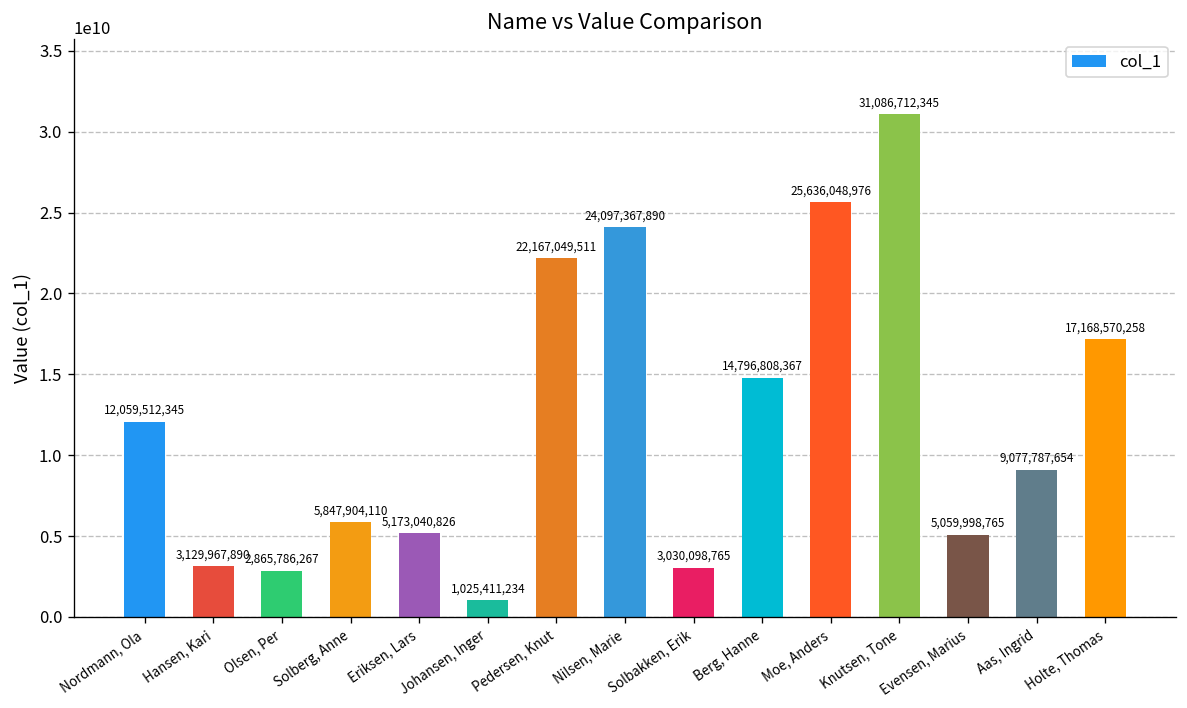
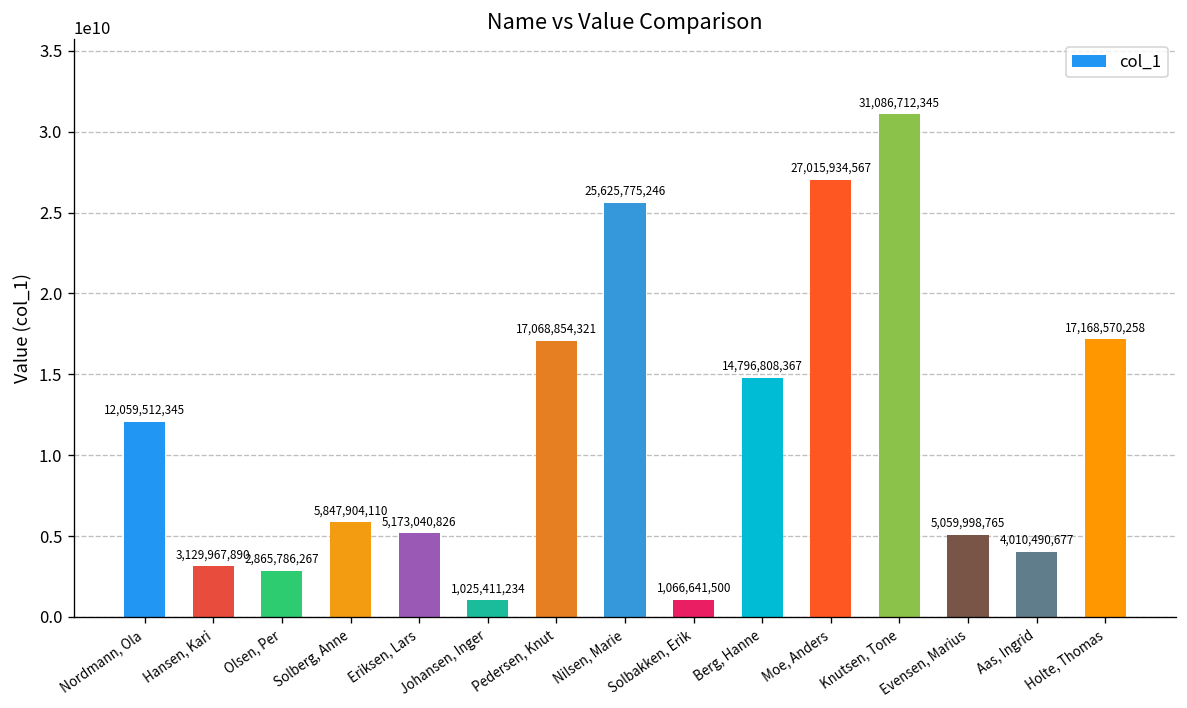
Pedersen, Knut: 22,167,049,511 -> 17,068,854,321
Nilsen, Marie: 24,097,367,890 -> 25,625,775,246
Solbakken, Erik: 3,030,098,765 -> 1,066,641,500
Moe, Anders: 25,636,048,976 -> 27,015,934,567
Aas, Ingrid: 9,077,787,654 -> 4,010,490,677
